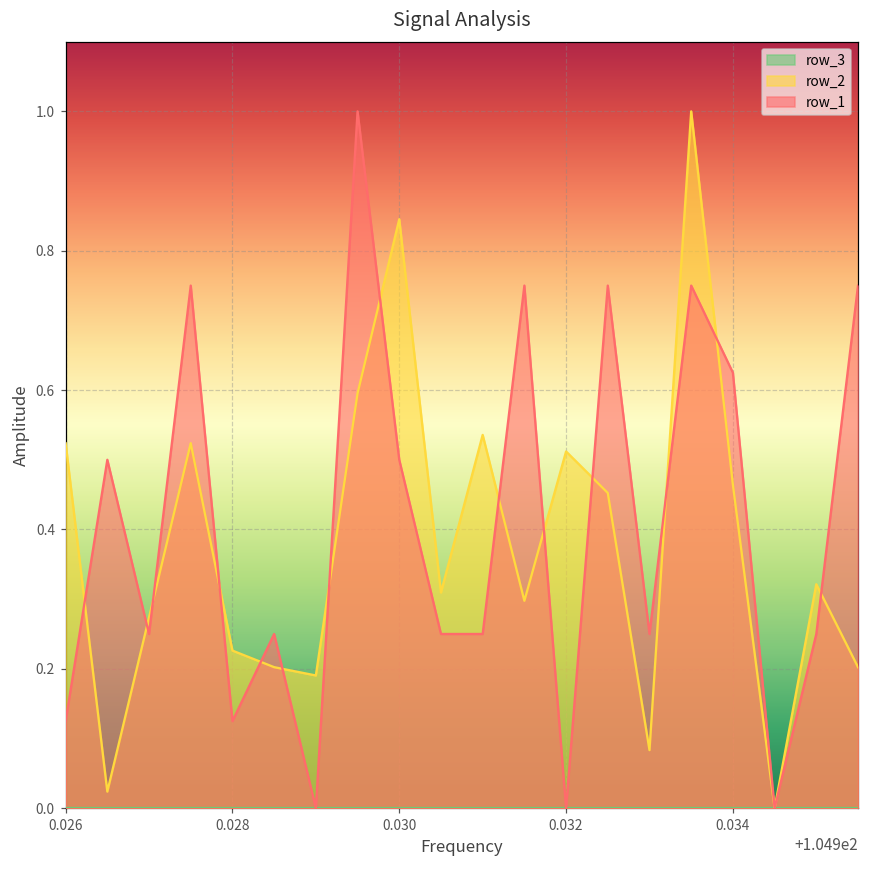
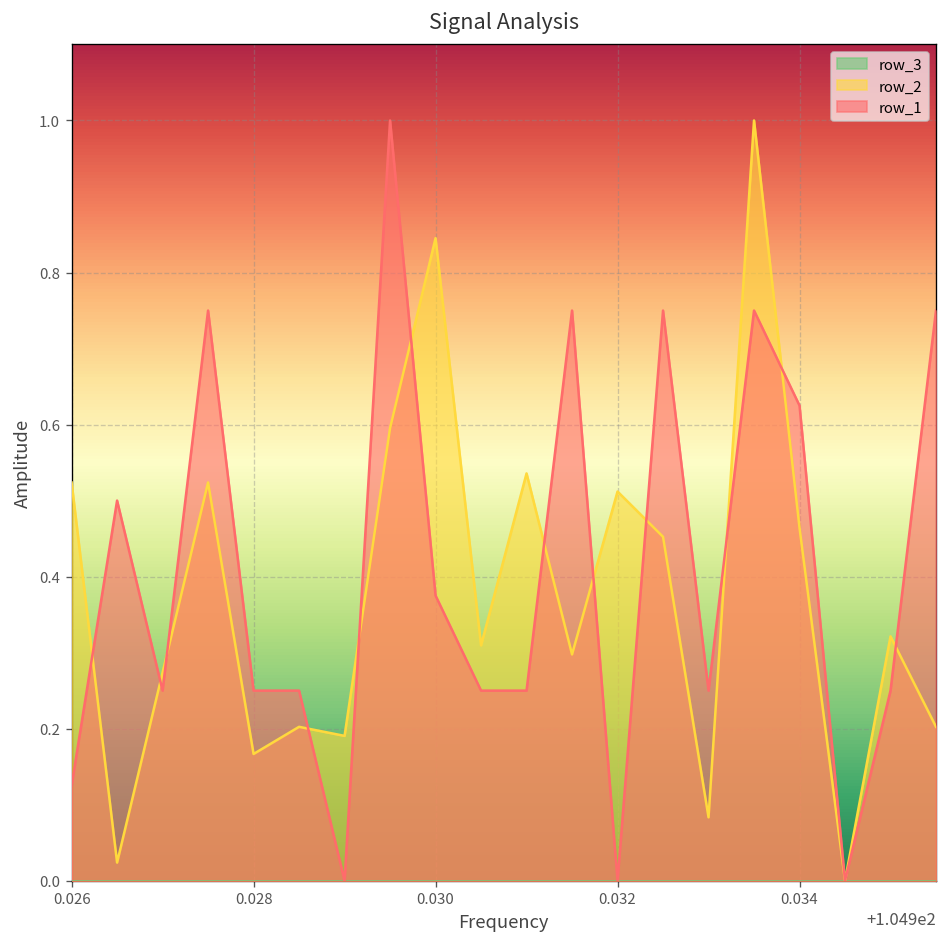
row_2, 0.028: 0.23 -> 0.17
row_1, 0.028: 0.12 -> 0.25
row_1, 0.030: 0.50 -> 0.37
